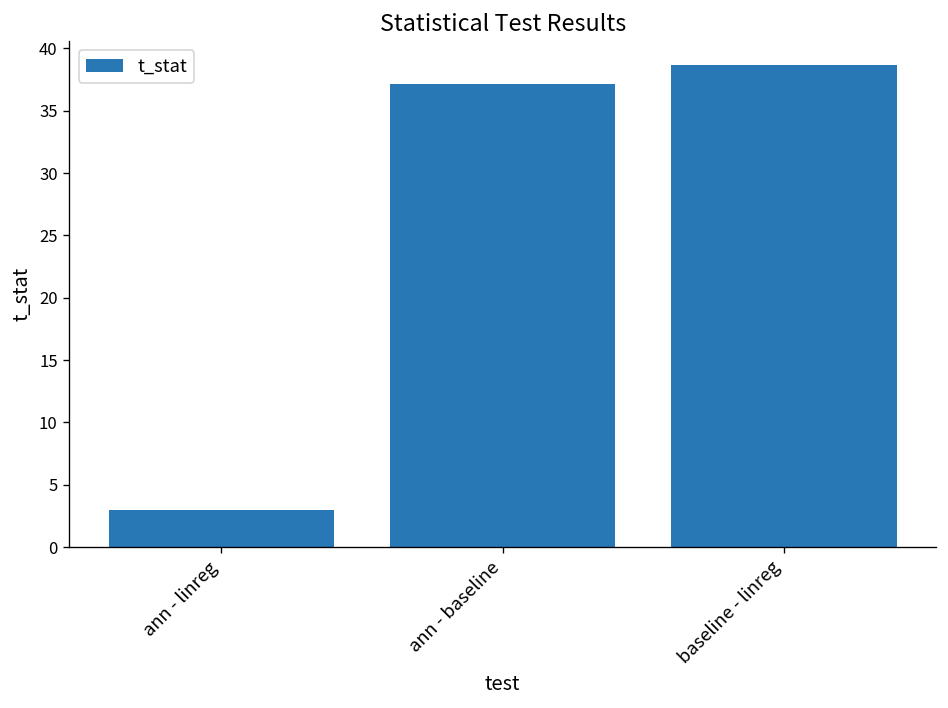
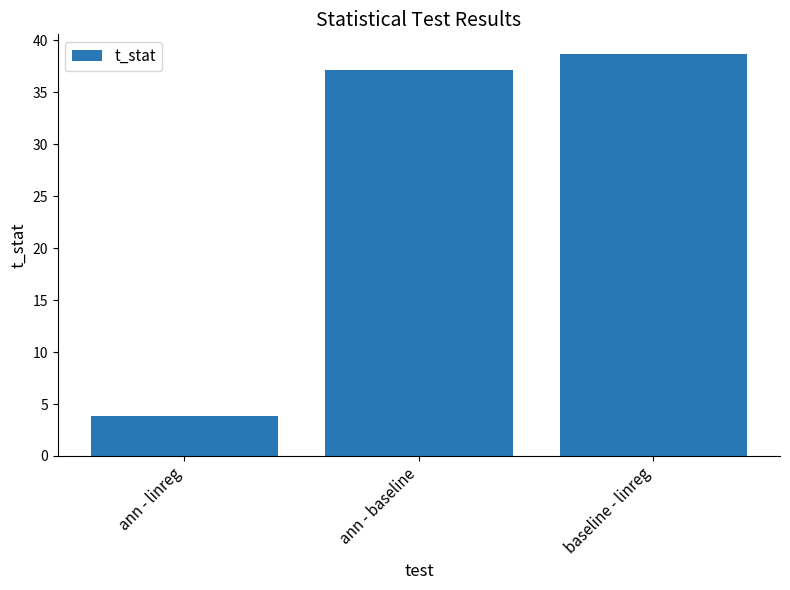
ann - linreg: 3.0 -> 3.9
